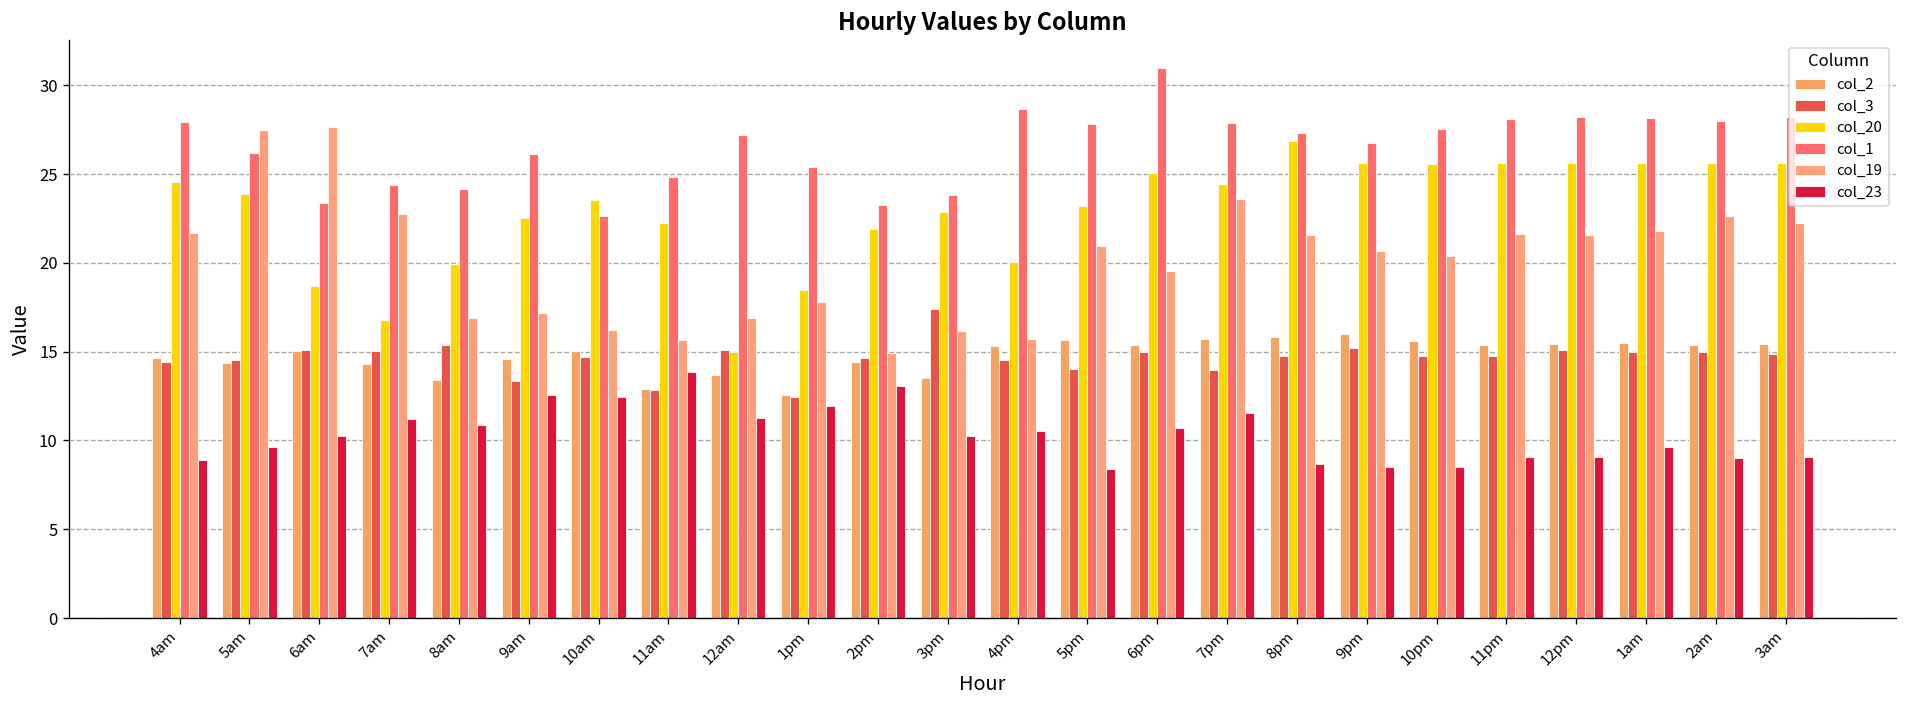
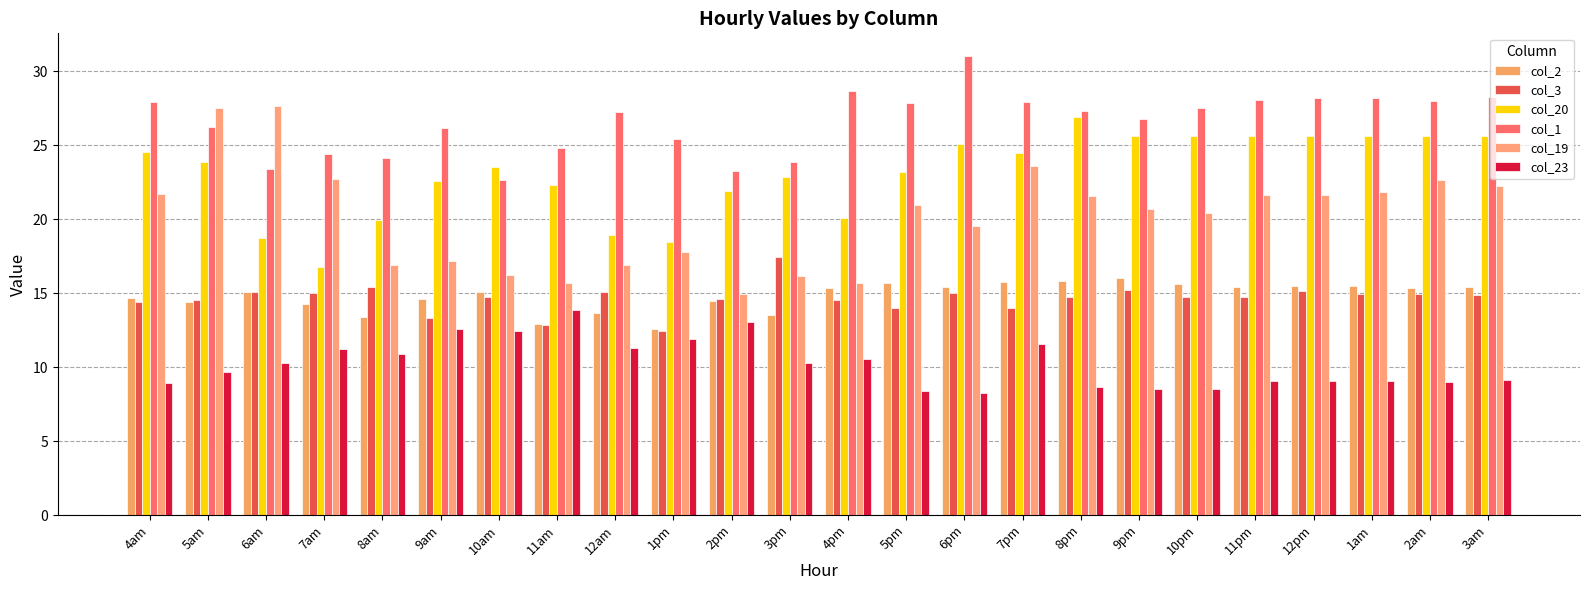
col_20, 12am: 15.0 -> 19.0
col_23, 6pm: 10.7 -> 8.2
col_23, 1am: 9.6 -> 9.1
